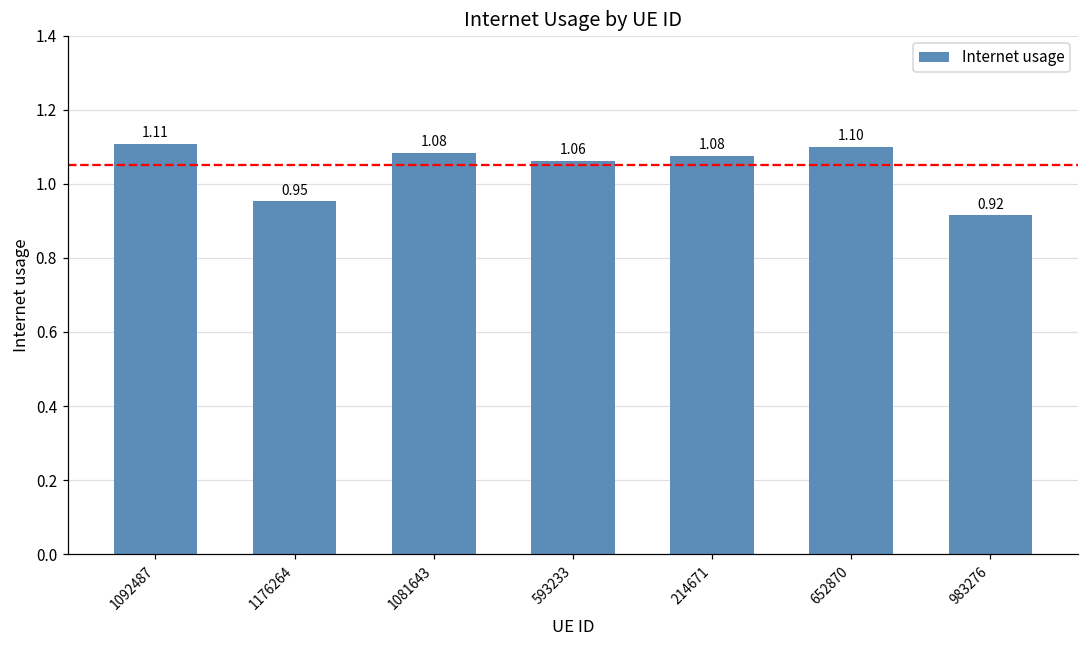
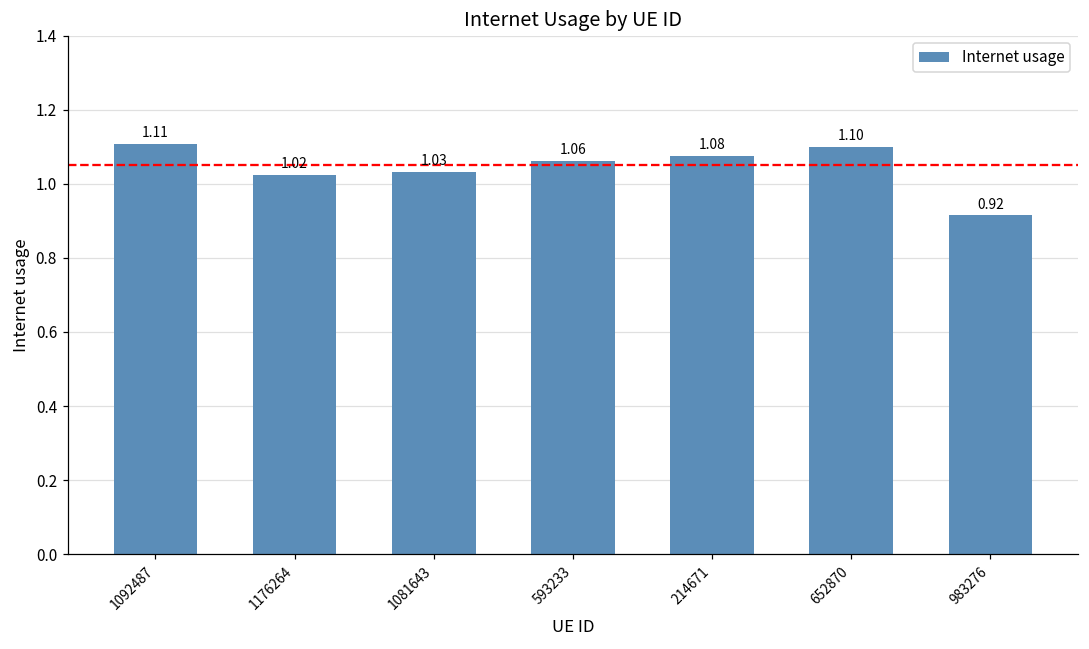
1176264: 0.95 -> 1.02
1081643: 1.08 -> 1.03
